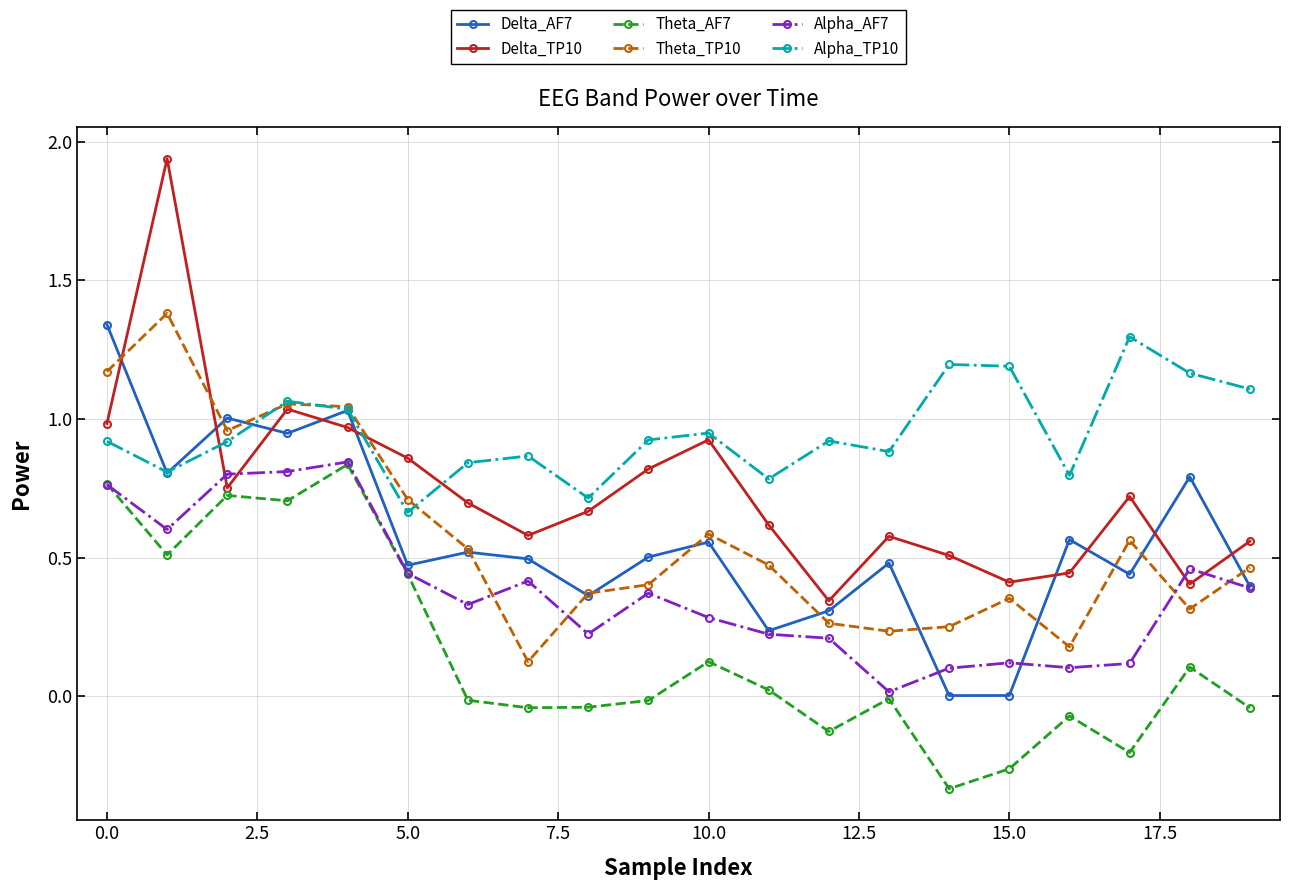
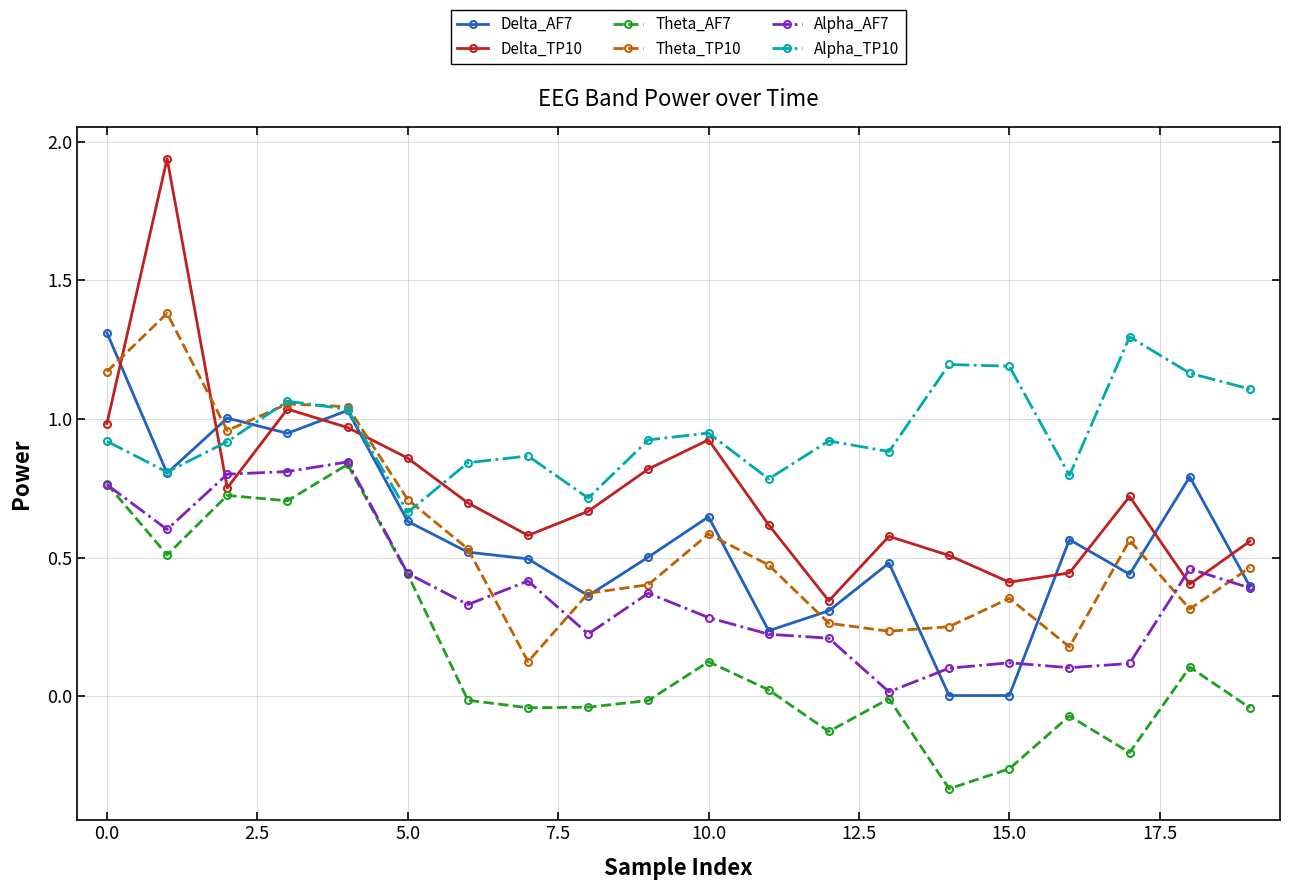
Delta_AF7, 0.0: 1.34 -> 1.31
Delta_AF7, 5.0: 0.47 -> 0.63
Delta_AF7, 10.0: 0.56 -> 0.65
